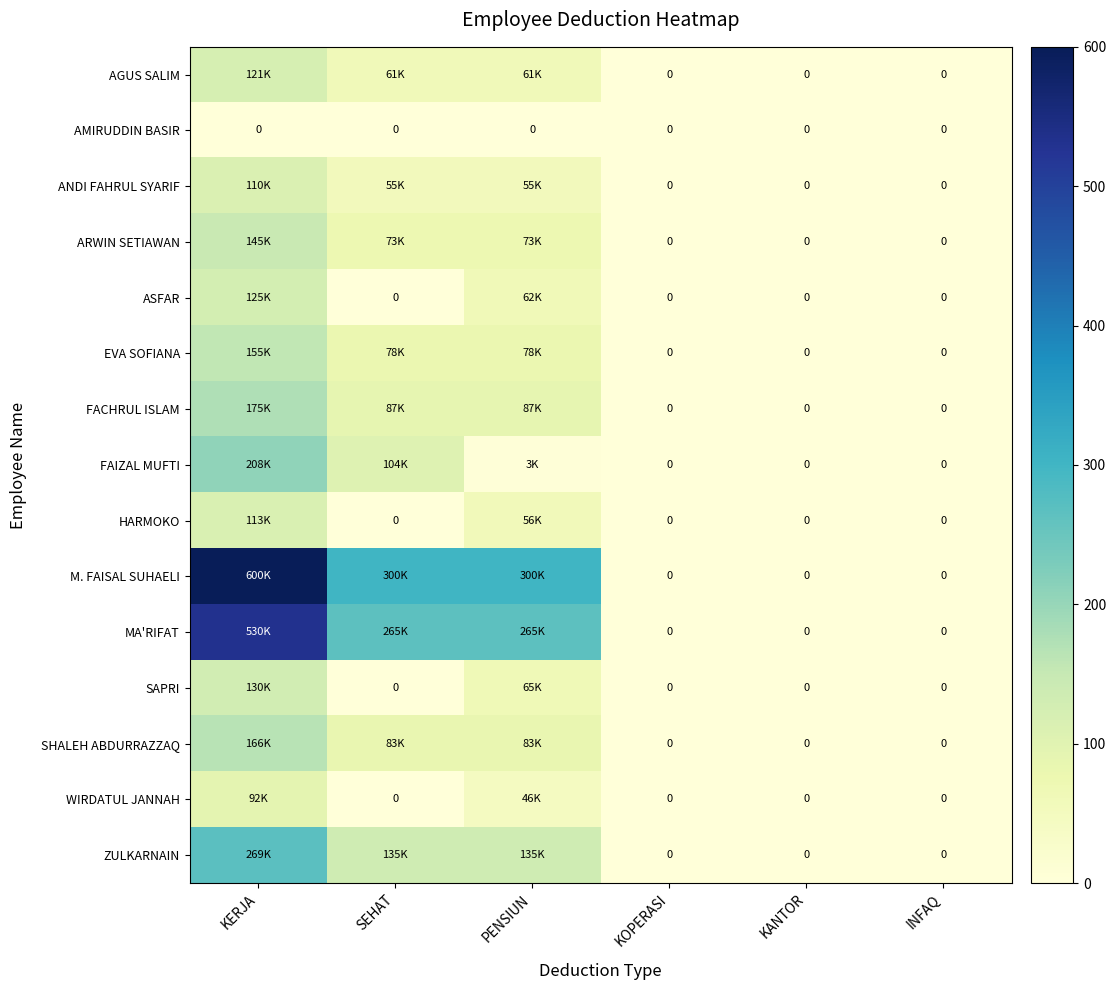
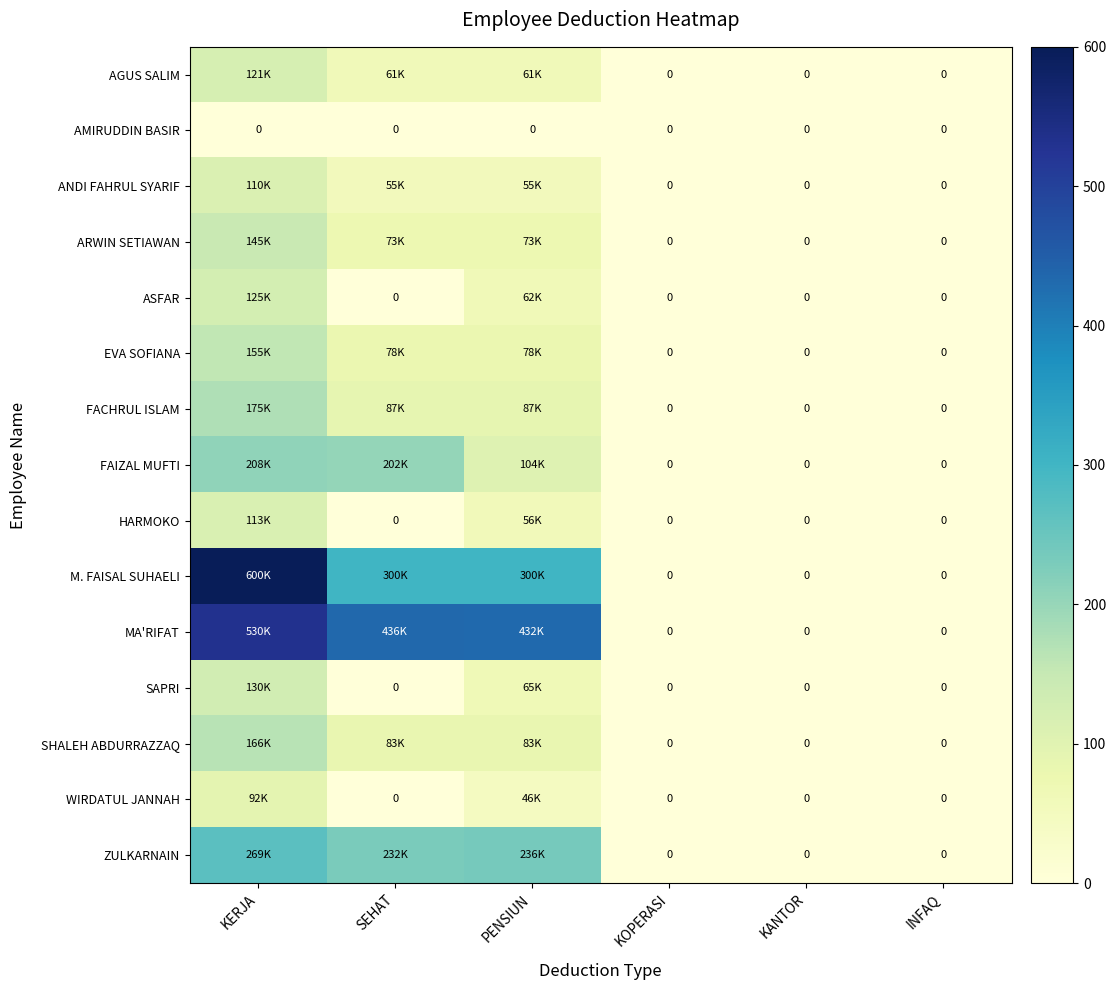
FAIZAL MUFTI, SEHAT: 104K -> 202K
FAIZAL MUFTI, PENSIUN: 3K -> 104K
MA'RIFAT, SEHAT: 265K -> 436K
MA'RIFAT, PENSIUN: 265K -> 432K
ZULKARNAIN, SEHAT: 135K -> 232K
ZULKARNAIN, PENSIUN: 135K -> 236K
